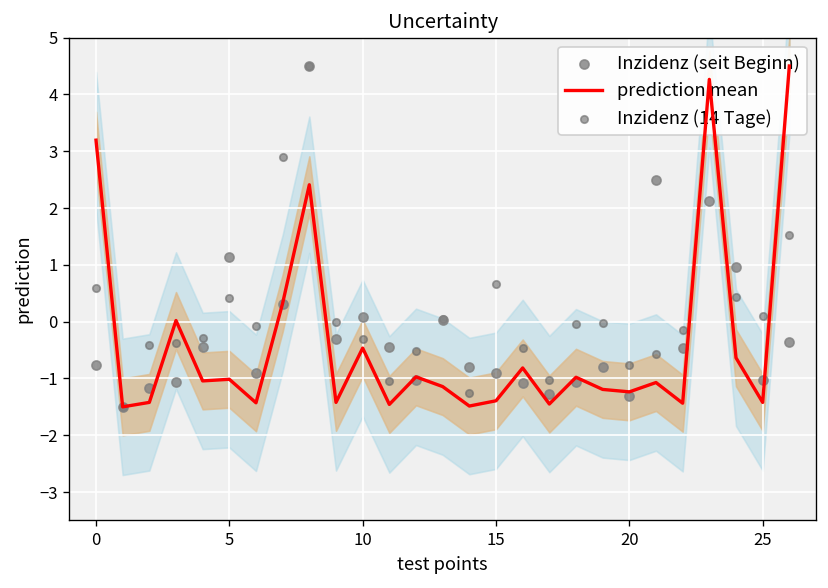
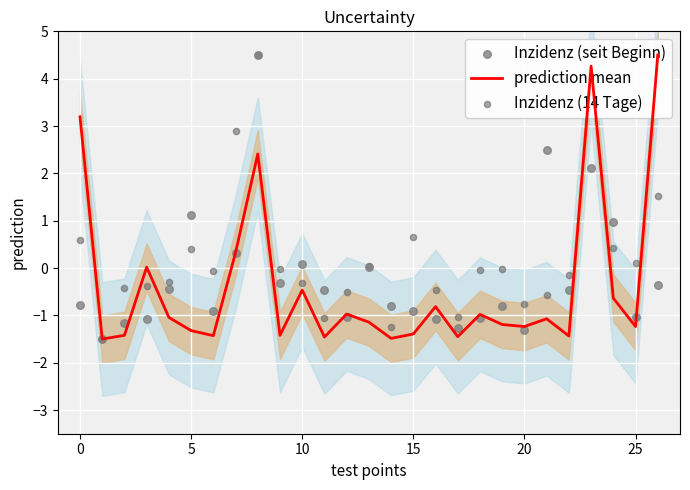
prediction mean, 5: -1.0 -> -1.3
prediction mean, 25: -1.4 -> -1.2
